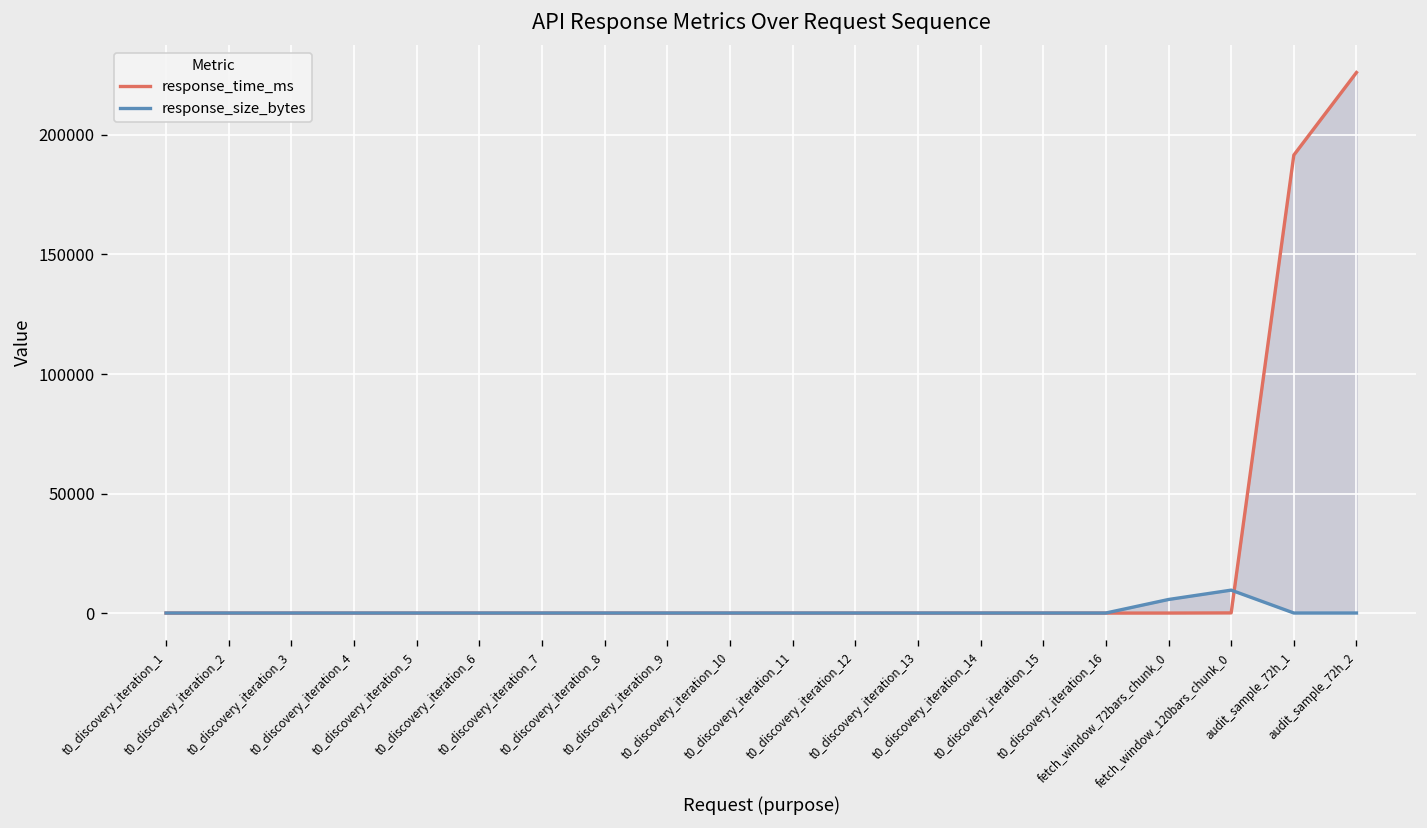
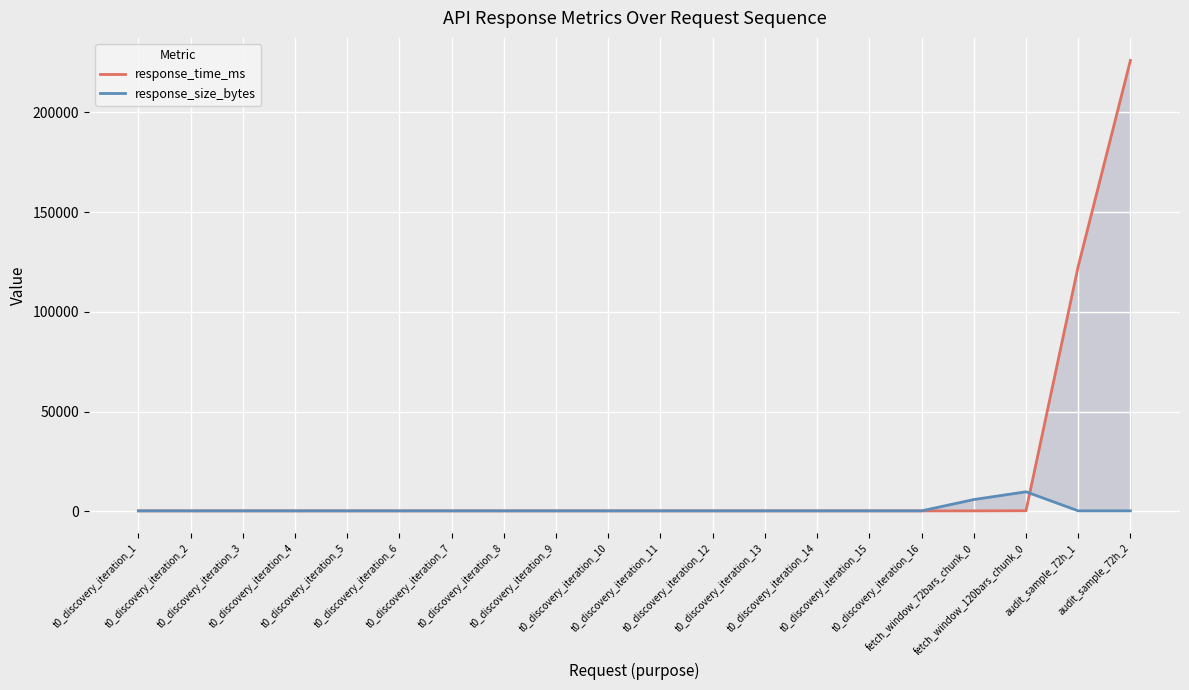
response_time_ms, audit_sample_72h_1: 192000 -> 123000
